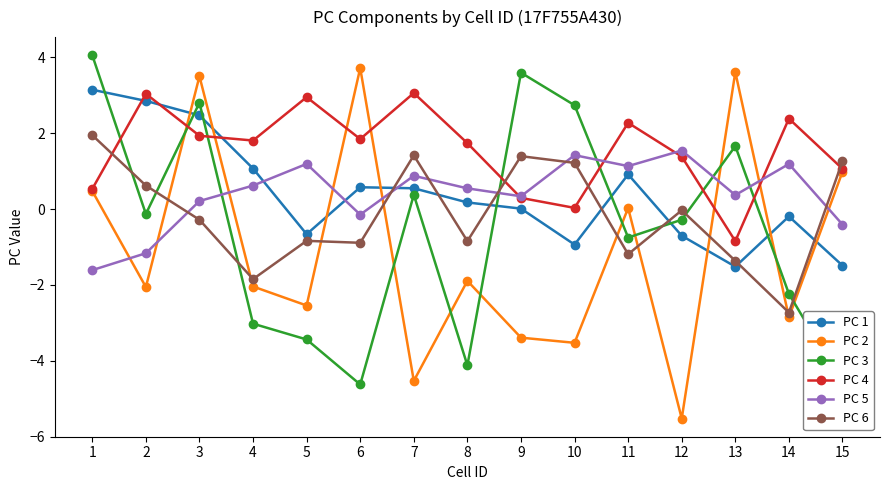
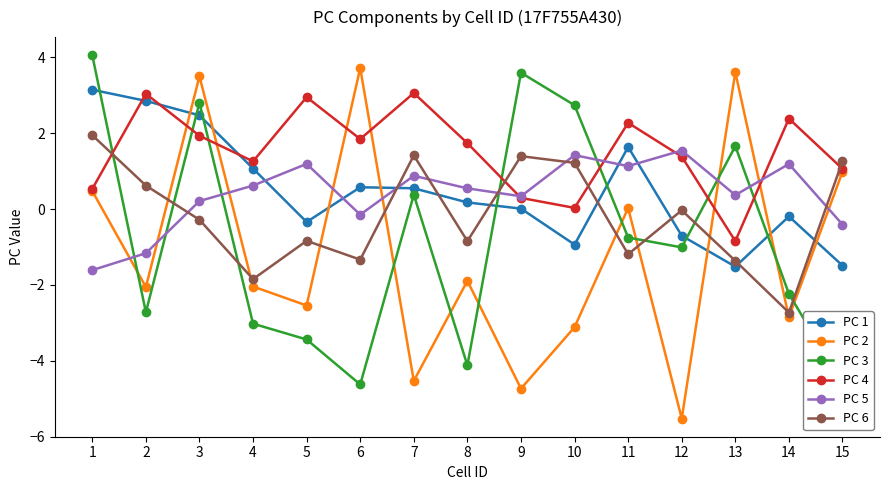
PC 3, 2: -0.1 -> -2.7
PC 4, 4: 1.8 -> 1.3
PC 1, 5: -0.7 -> -0.3
PC 6, 6: -0.9 -> -1.3
PC 2, 9: -3.4 -> -4.7
PC 2, 10: -3.5 -> -3.1
PC 1, 11: 0.9 -> 1.6
PC 3, 12: -0.3 -> -1.0
